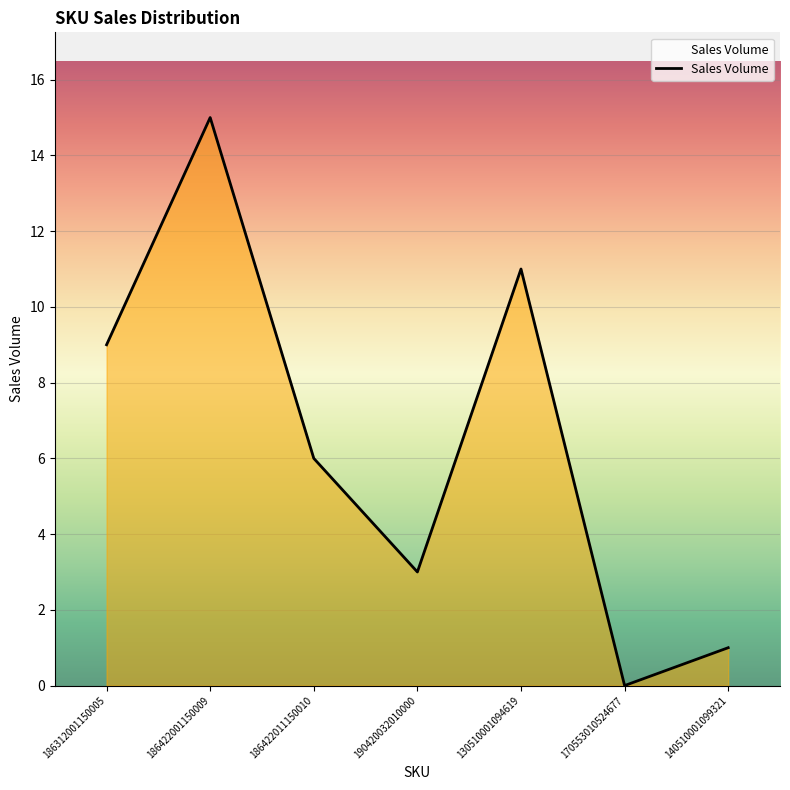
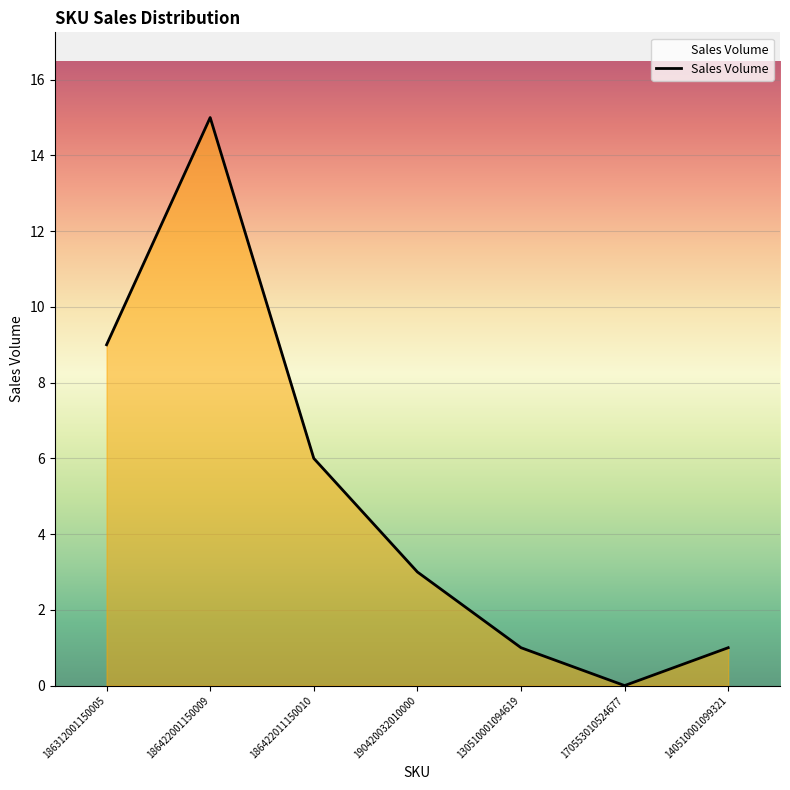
130510001094619: 11 -> 1
